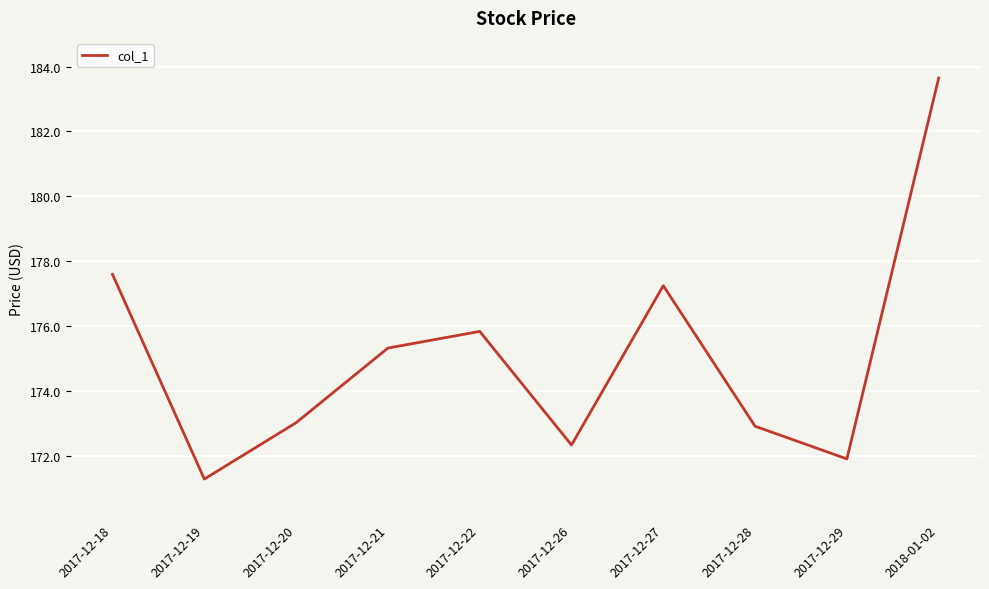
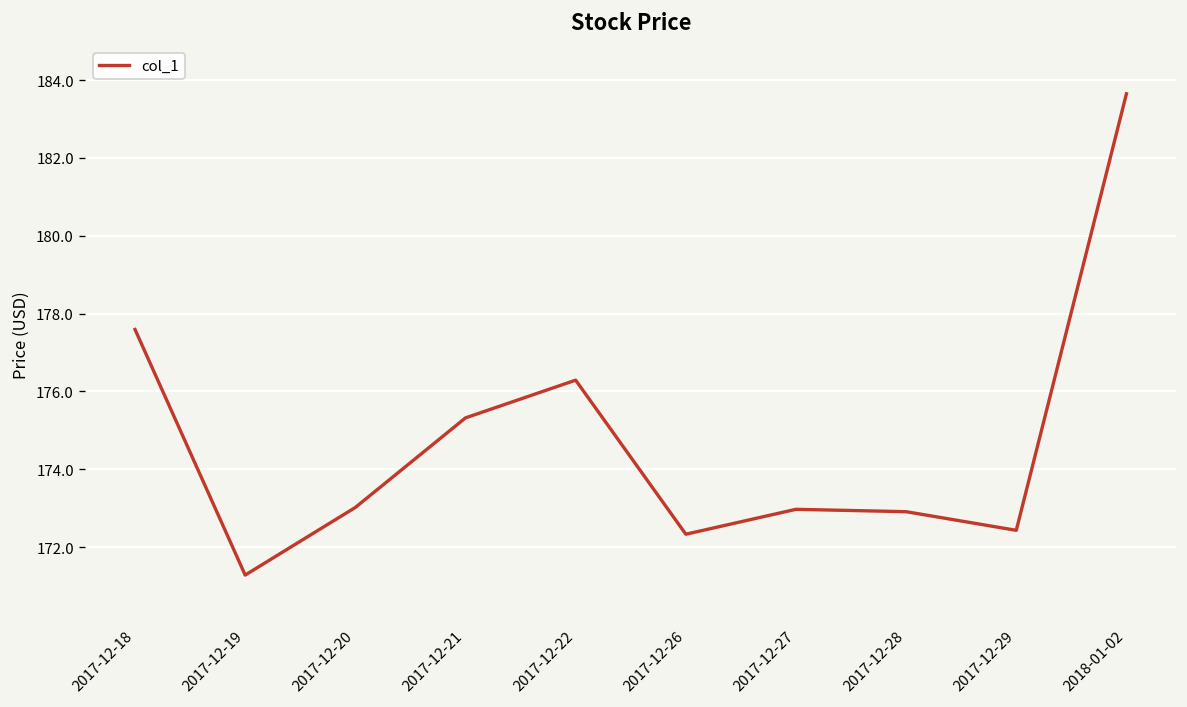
2017-12-22: 175.8 -> 176.3
2017-12-27: 177.2 -> 173.0
2017-12-29: 171.9 -> 172.4
